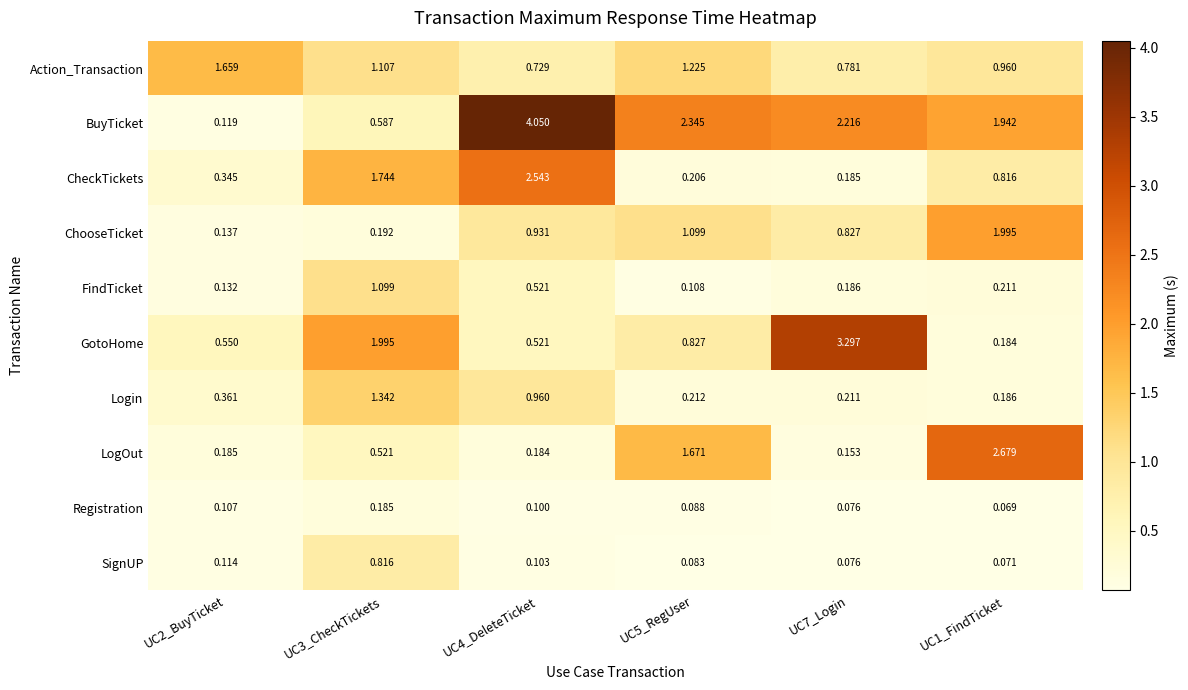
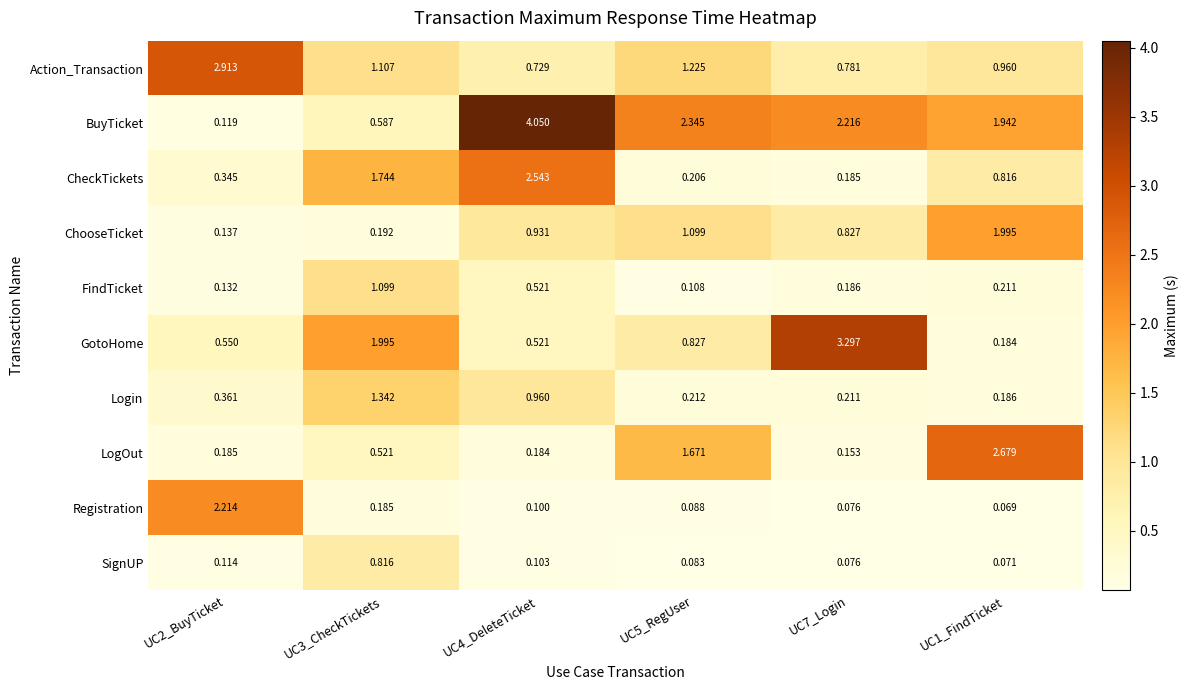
Action_Transaction, UC2_BuyTicket: 1.659 -> 2.913
Registration, UC2_BuyTicket: 0.107 -> 2.214
